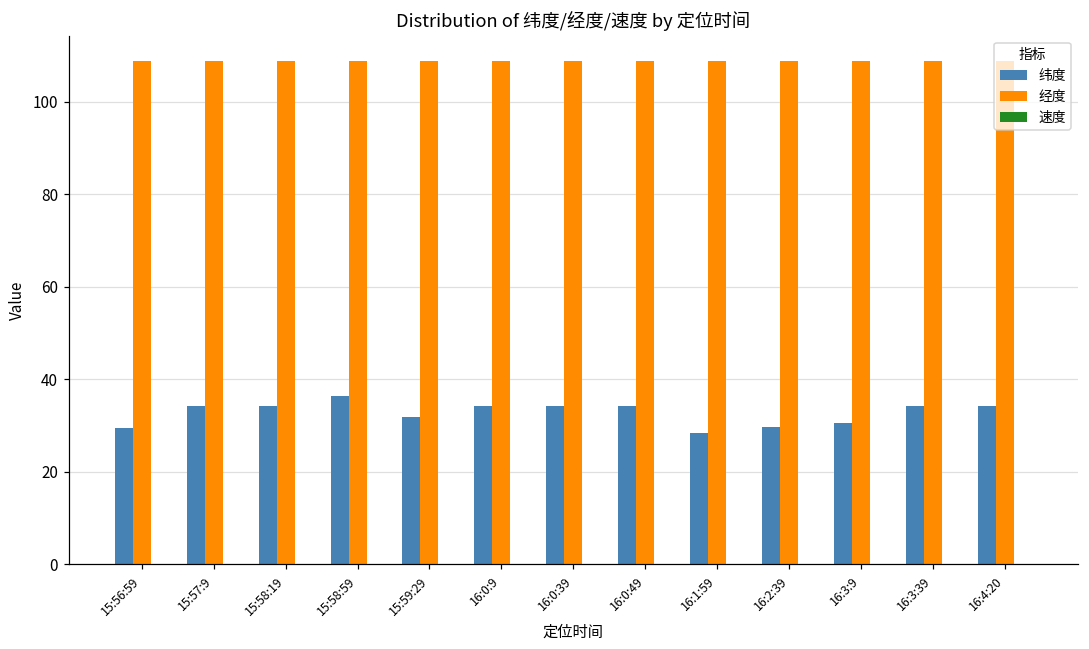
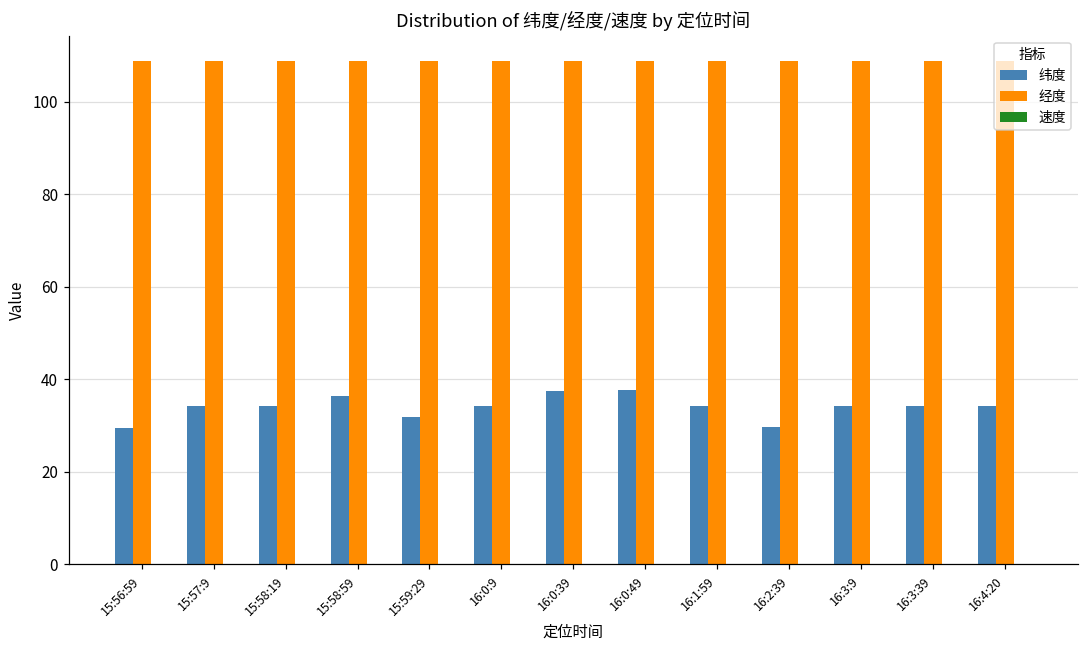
纬度, 16:0:39: 34 -> 38
纬度, 16:0:49: 34 -> 38
纬度, 16:1:59: 28 -> 34
纬度, 16:3:9: 31 -> 34
